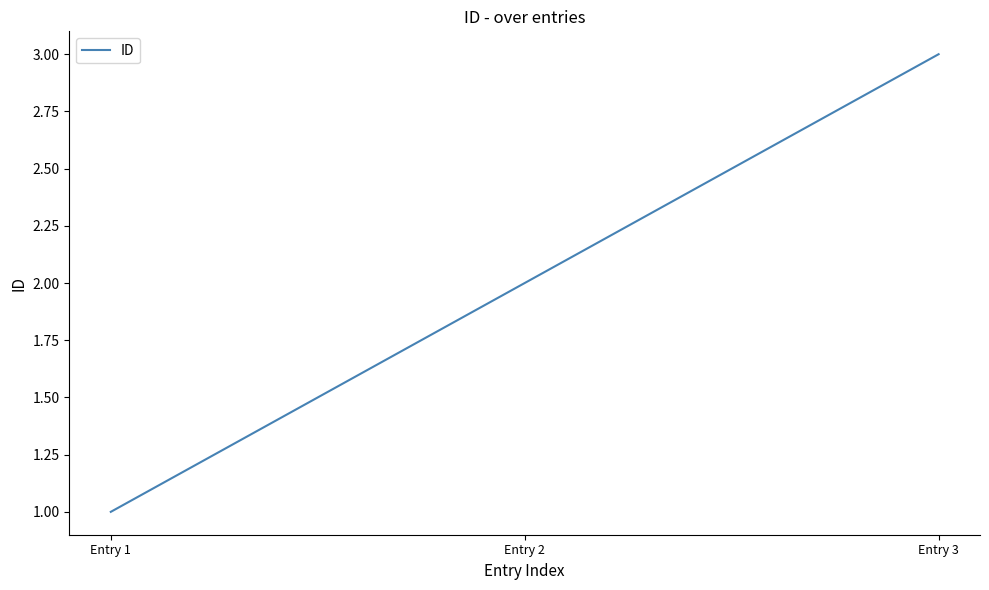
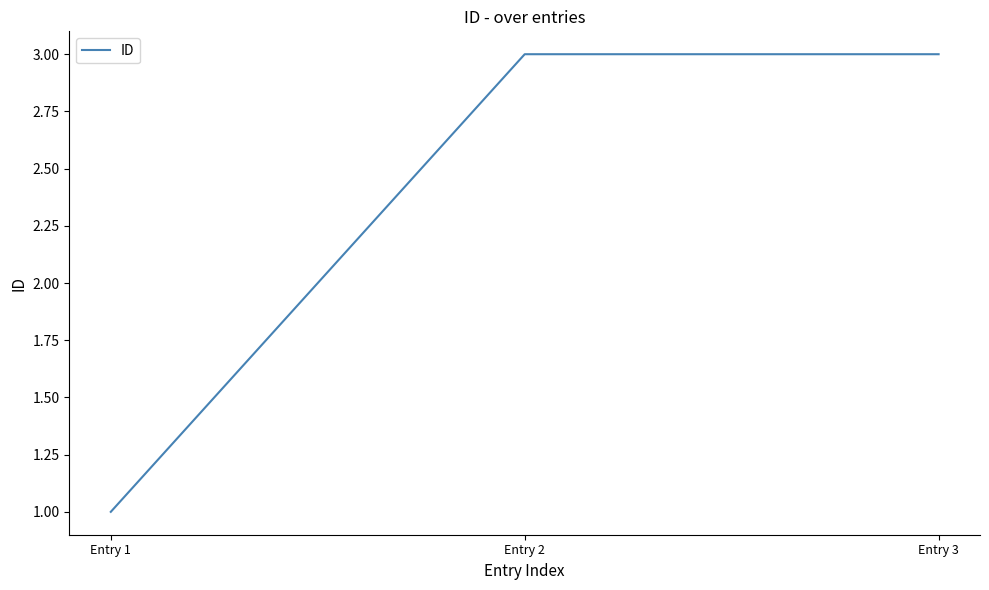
Entry 2: 2 -> 3
